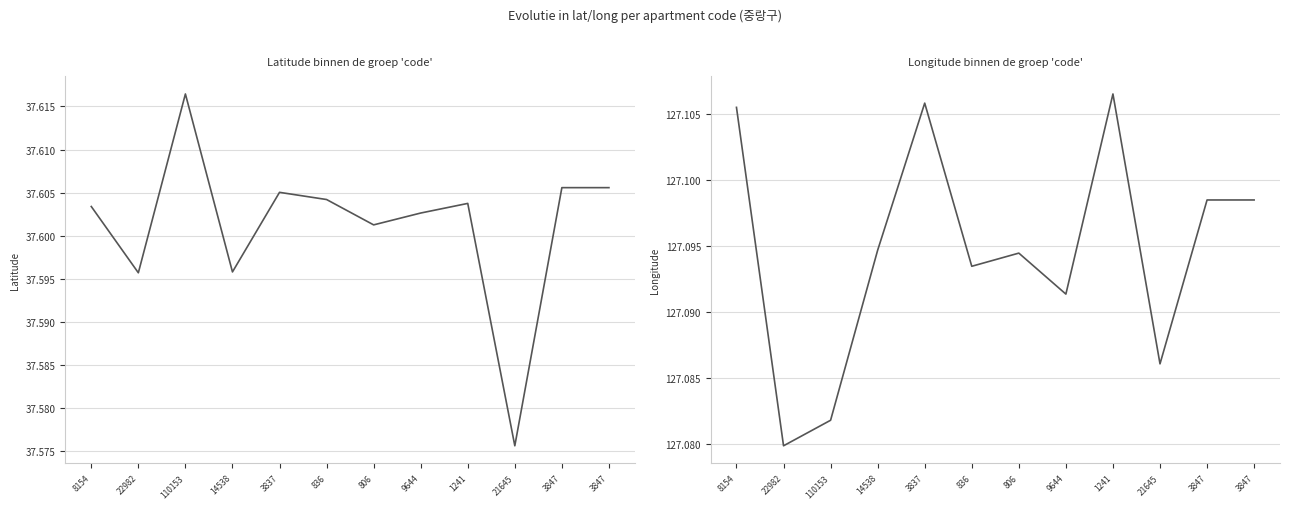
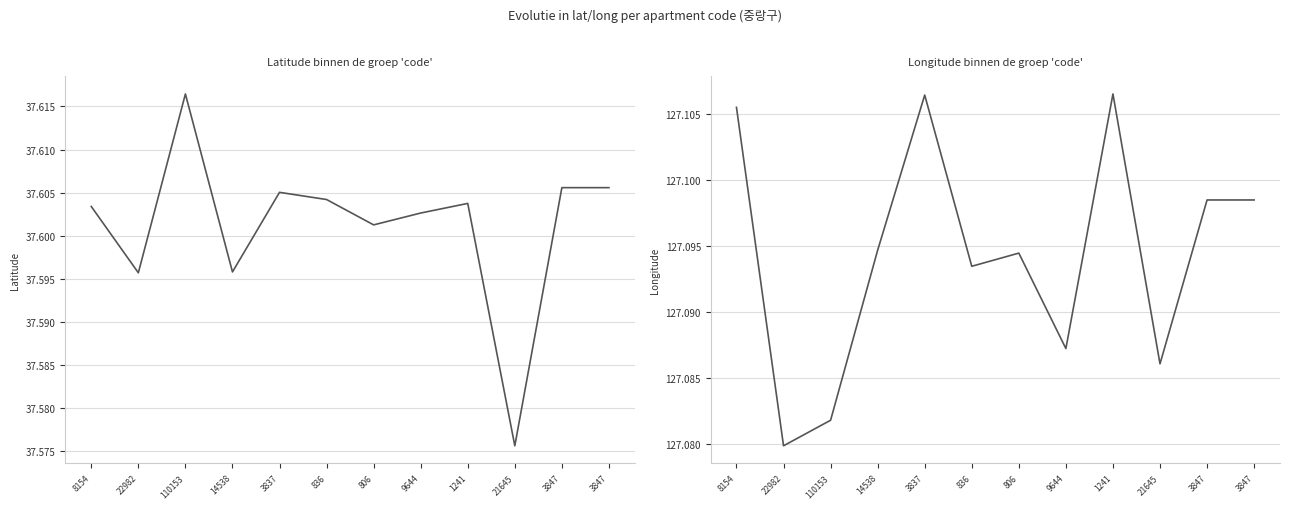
Longitude binnen de groep 'code', 3837: 127.1058 -> 127.1064
Longitude binnen de groep 'code', 9644: 127.0913 -> 127.0872
